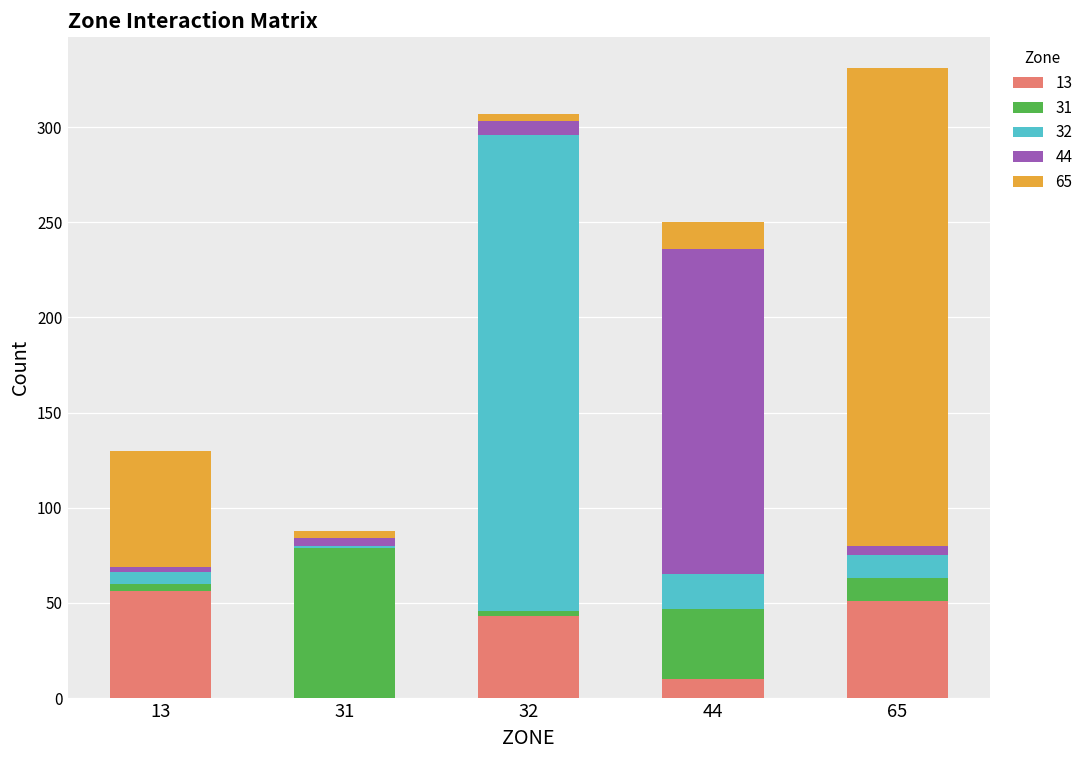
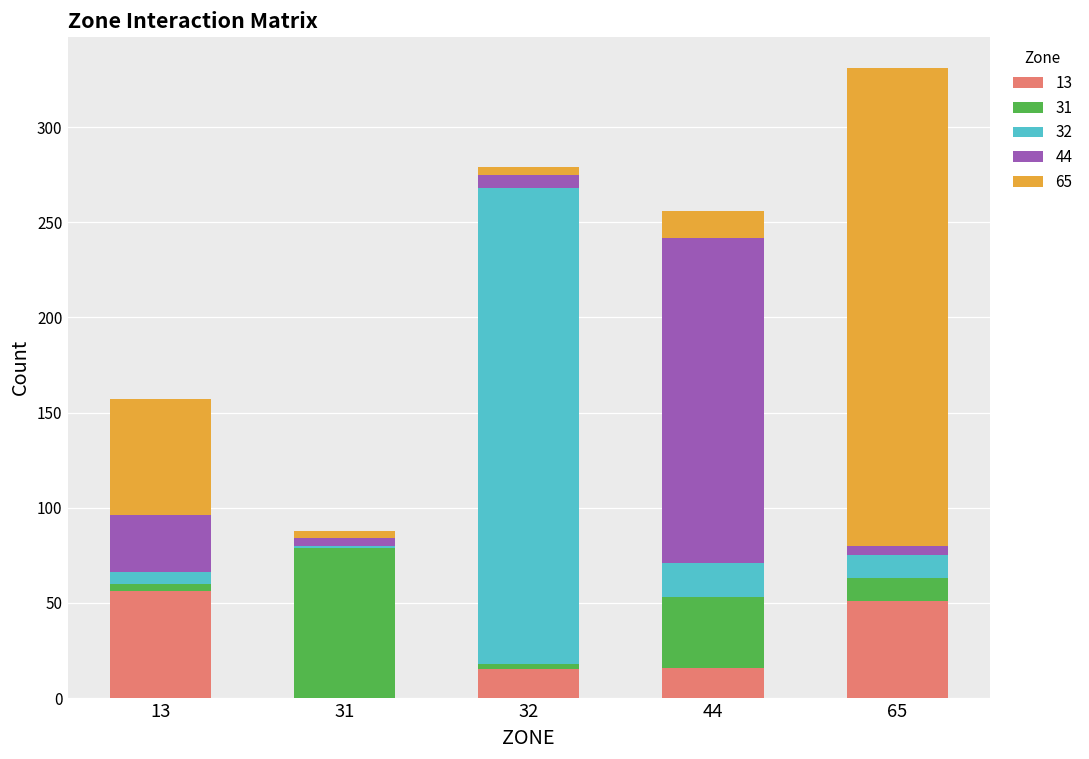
44, 13: 3 -> 30
13, 32: 43 -> 15
13, 44: 10 -> 16
